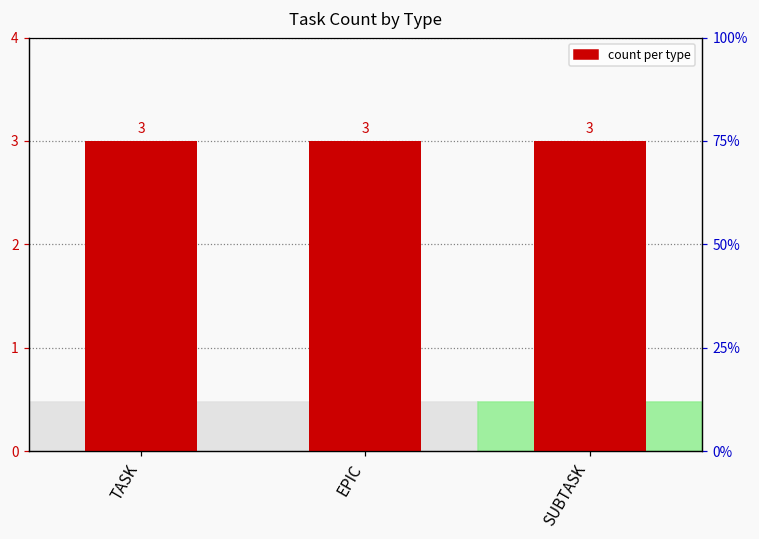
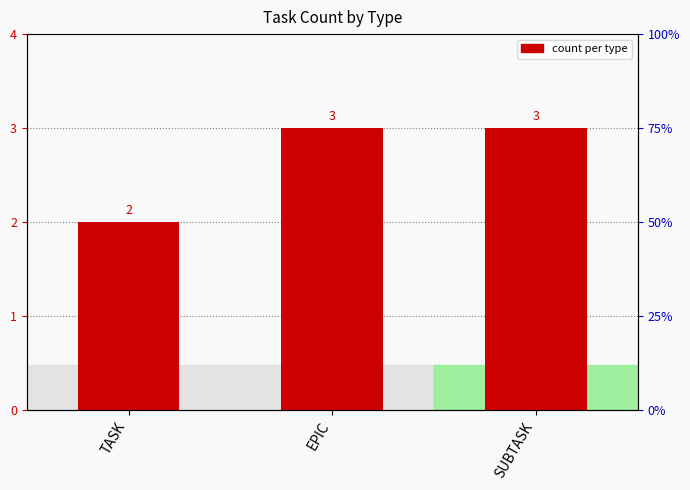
TASK: 3 -> 2
